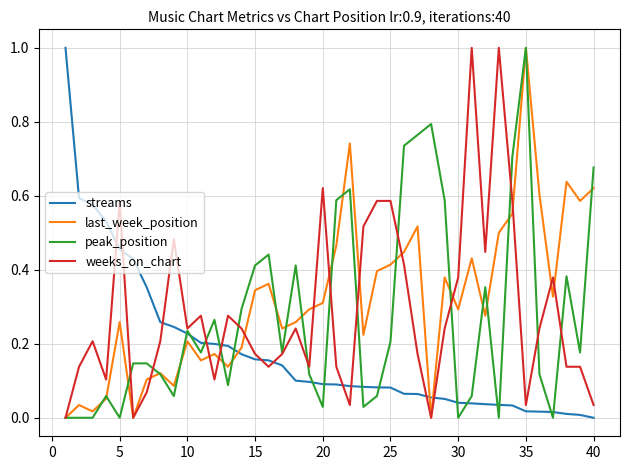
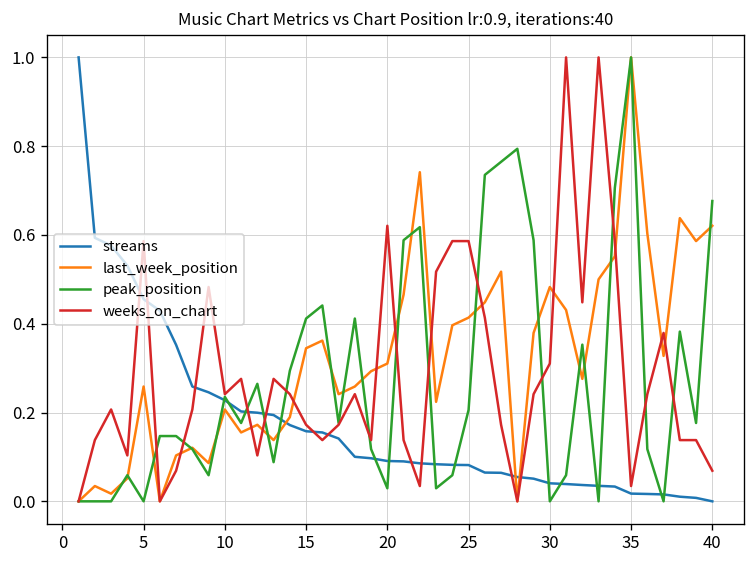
last_week_position, 30: 0.29 -> 0.48
weeks_on_chart, 30: 0.38 -> 0.31
weeks_on_chart, 40: 0.03 -> 0.07
